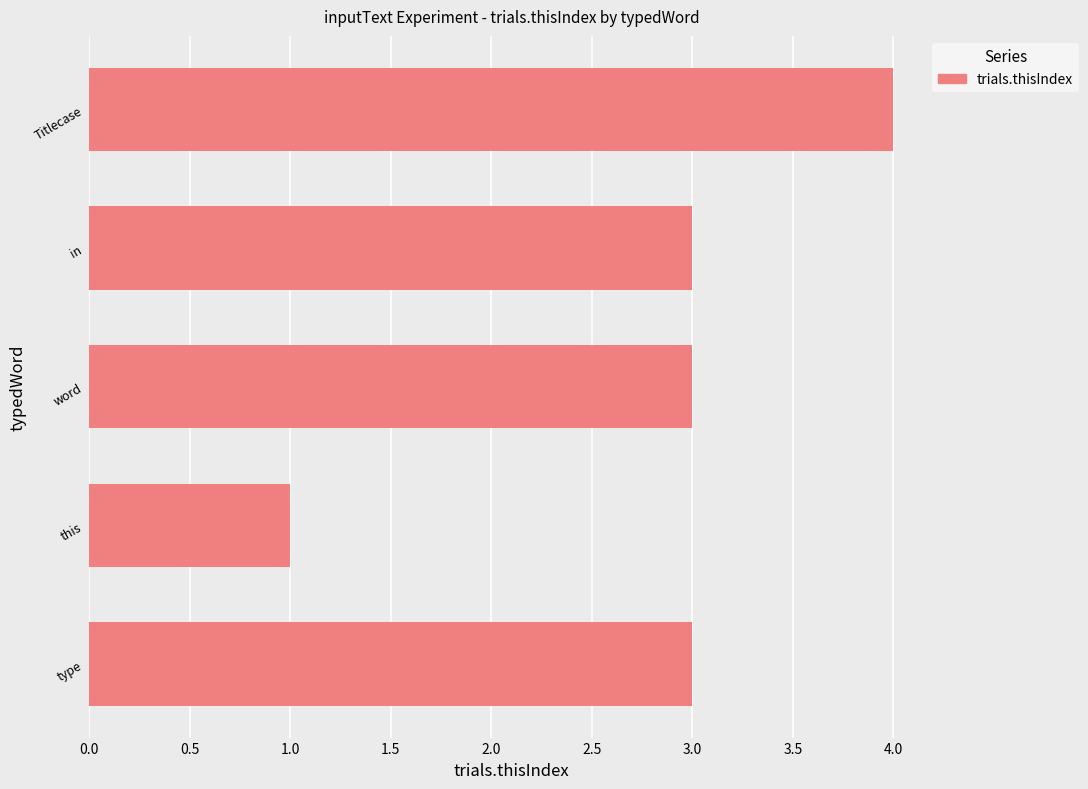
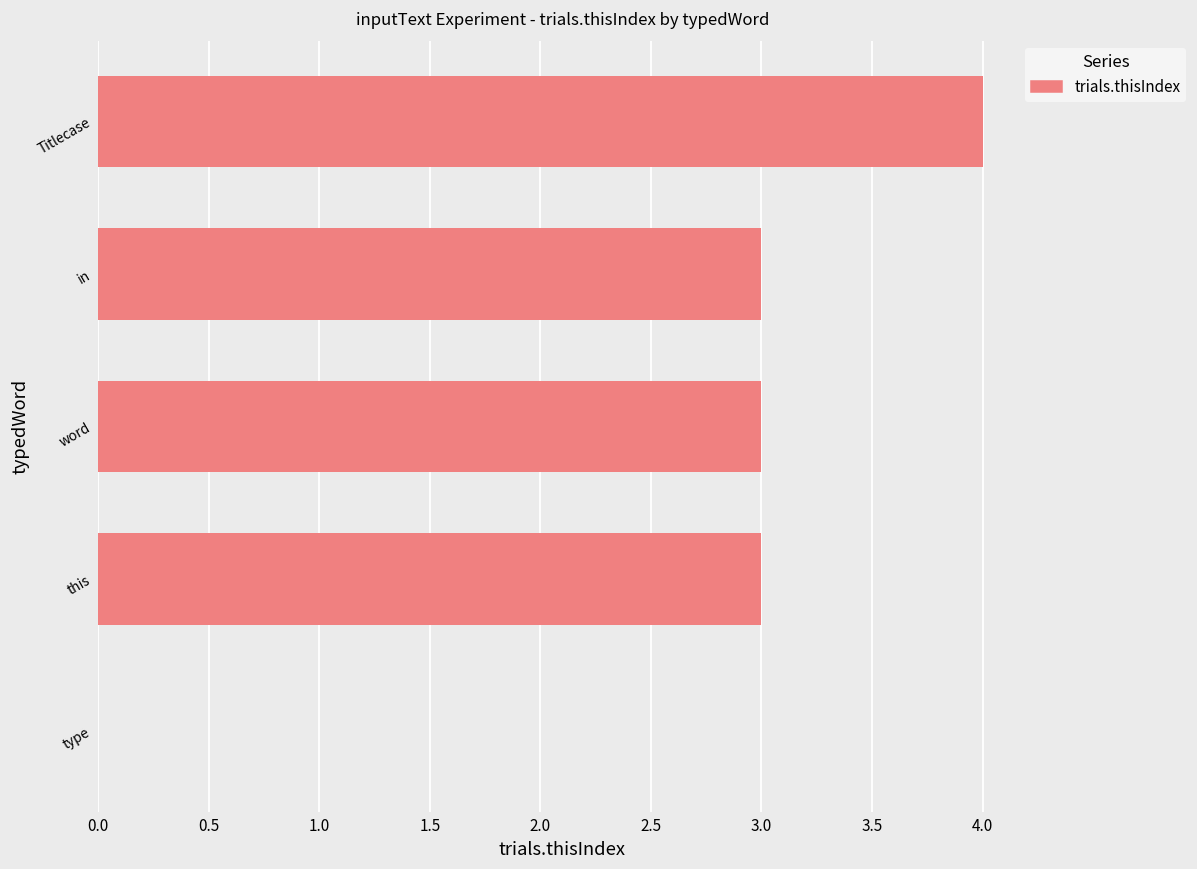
this: 1 -> 3
type: 3 -> 0
